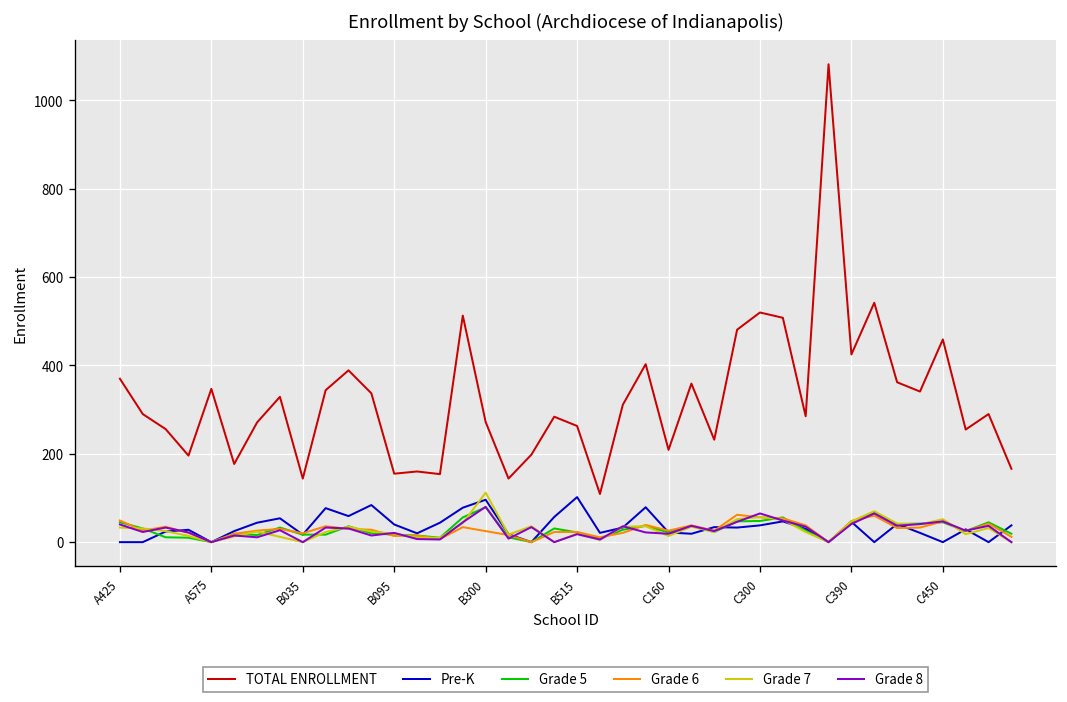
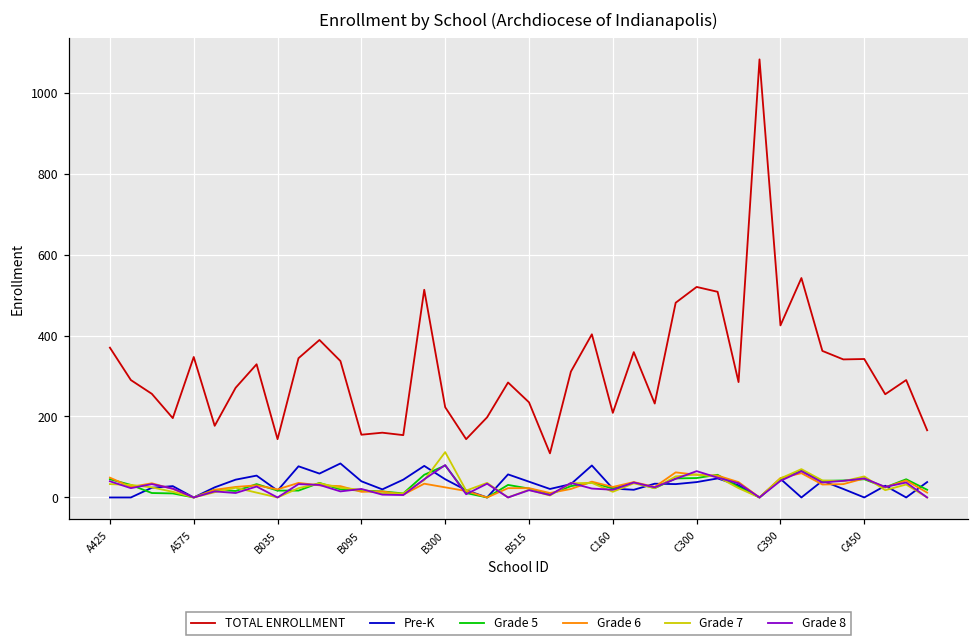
TOTAL ENROLLMENT, B300: 270 -> 220
Pre-K, B300: 100 -> 50
TOTAL ENROLLMENT, B515: 260 -> 240
Pre-K, B515: 100 -> 40
TOTAL ENROLLMENT, C450: 460 -> 340
